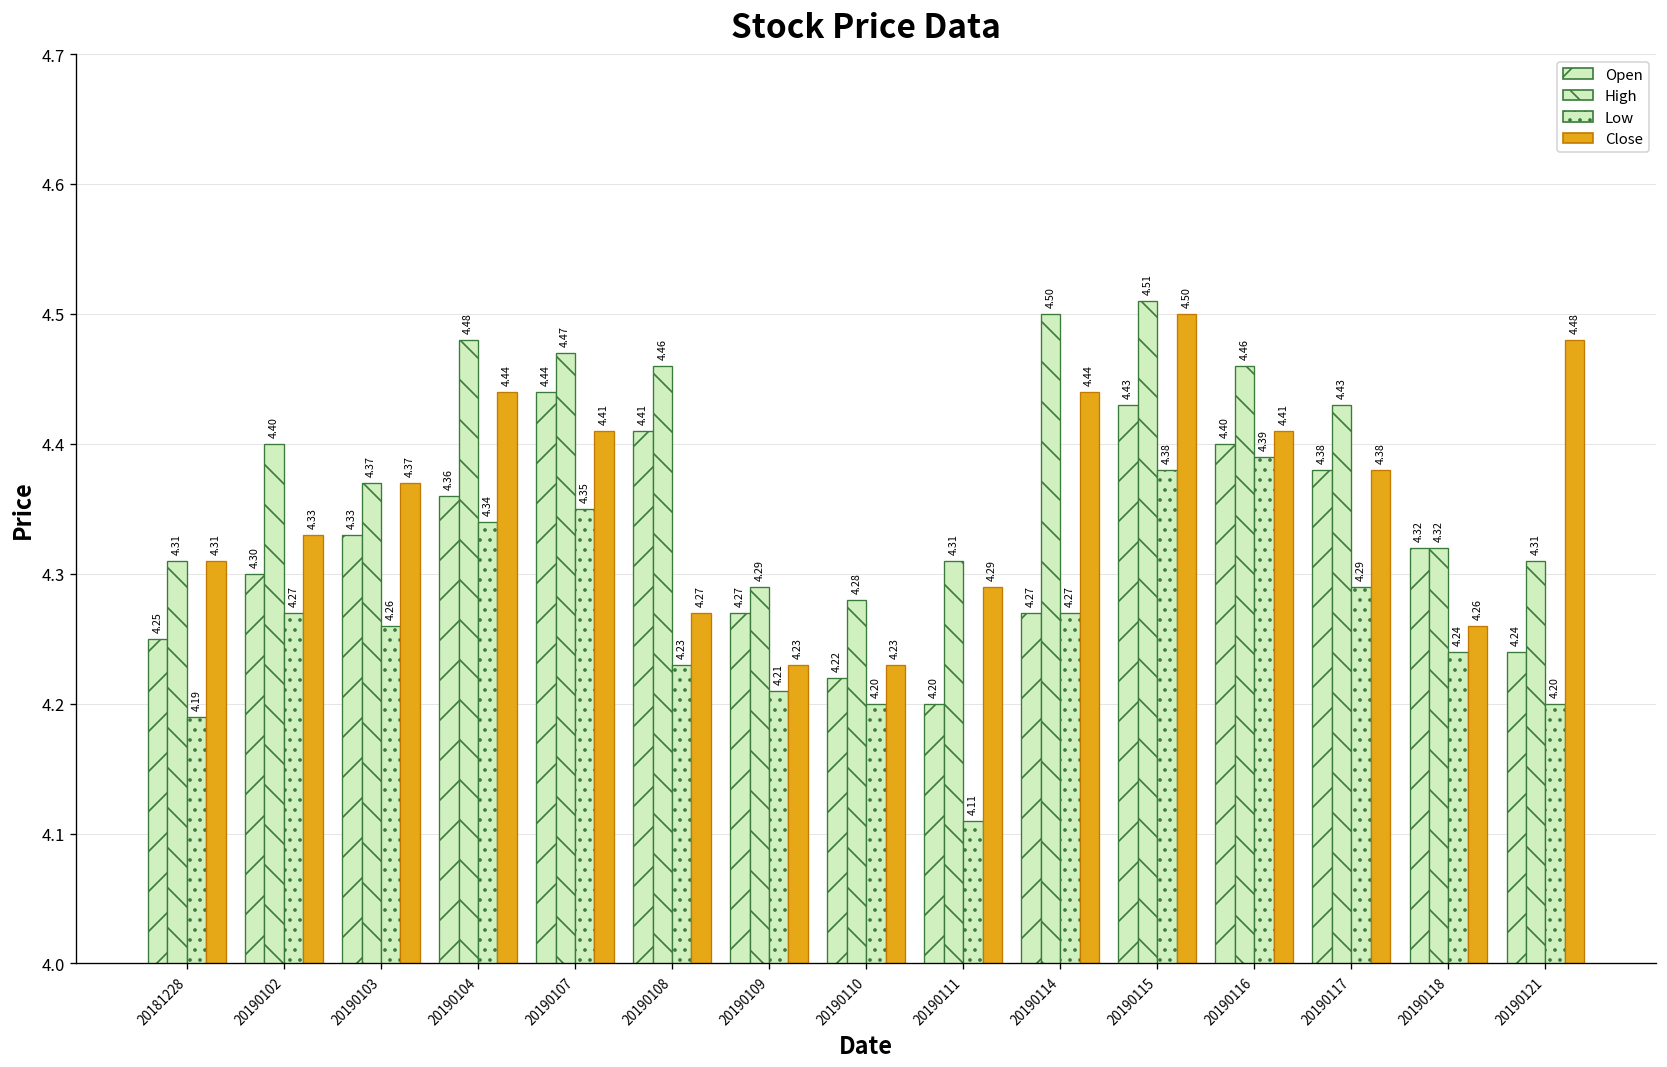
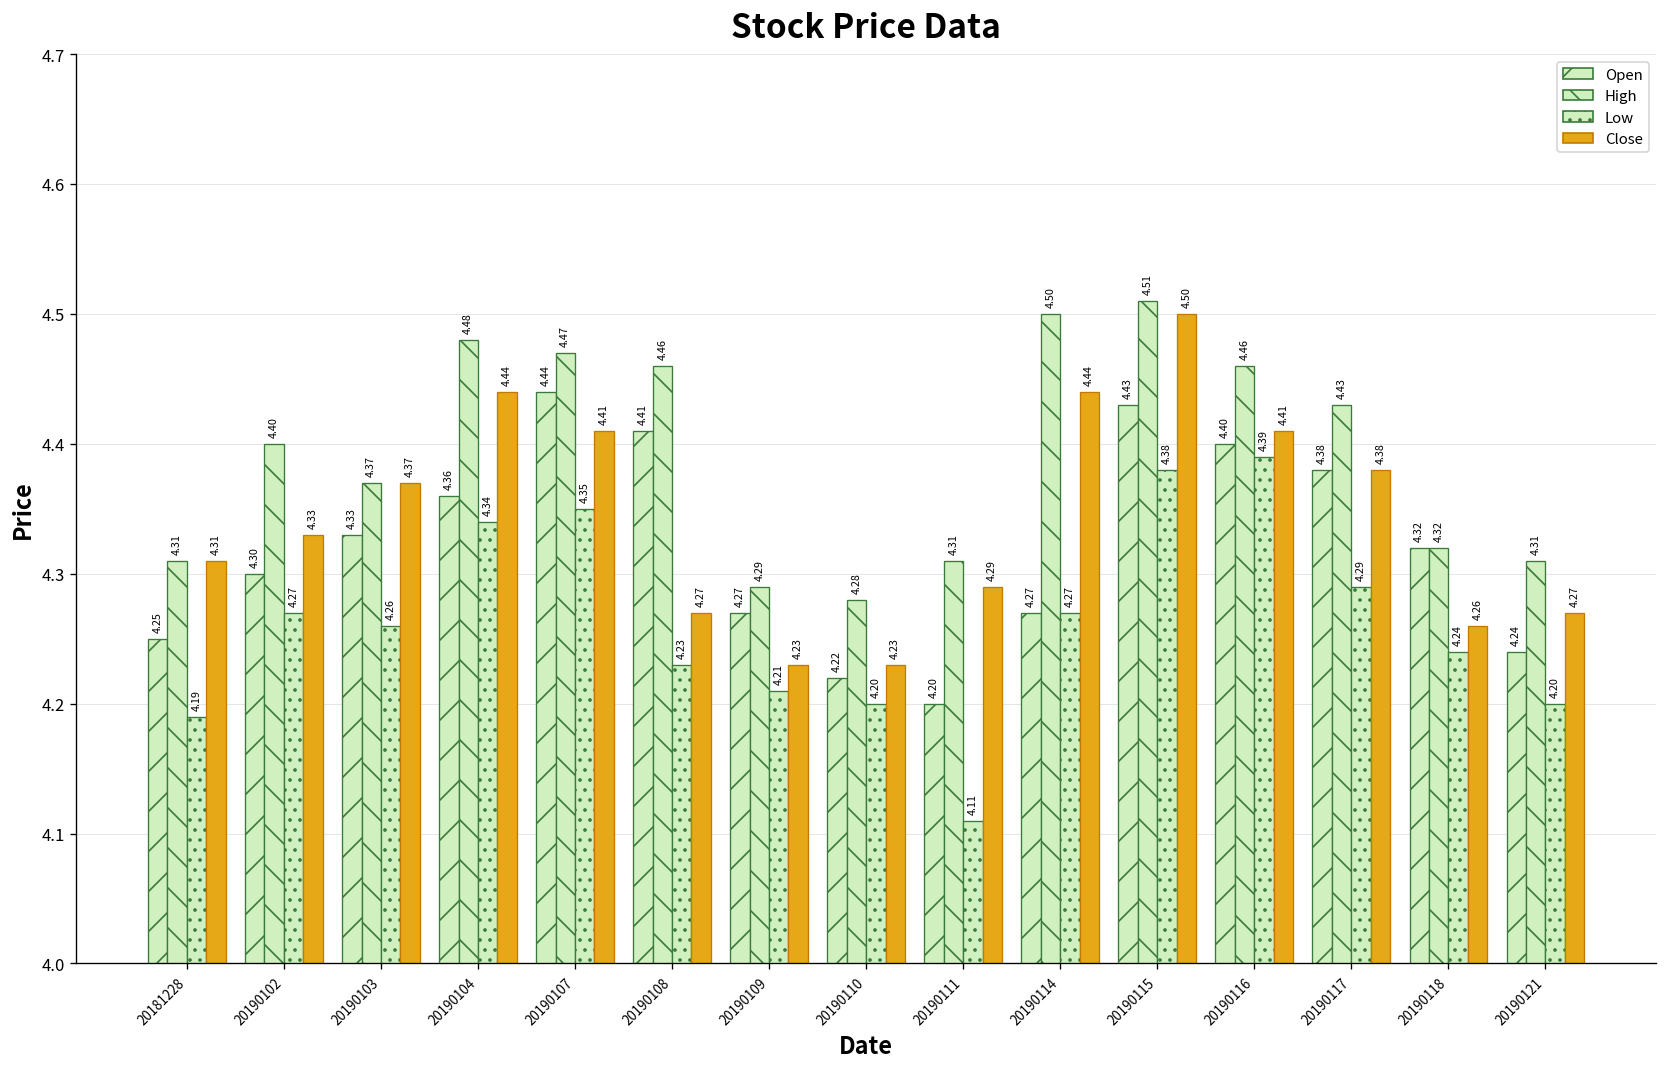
Close, 20190121: 4.48 -> 4.27
